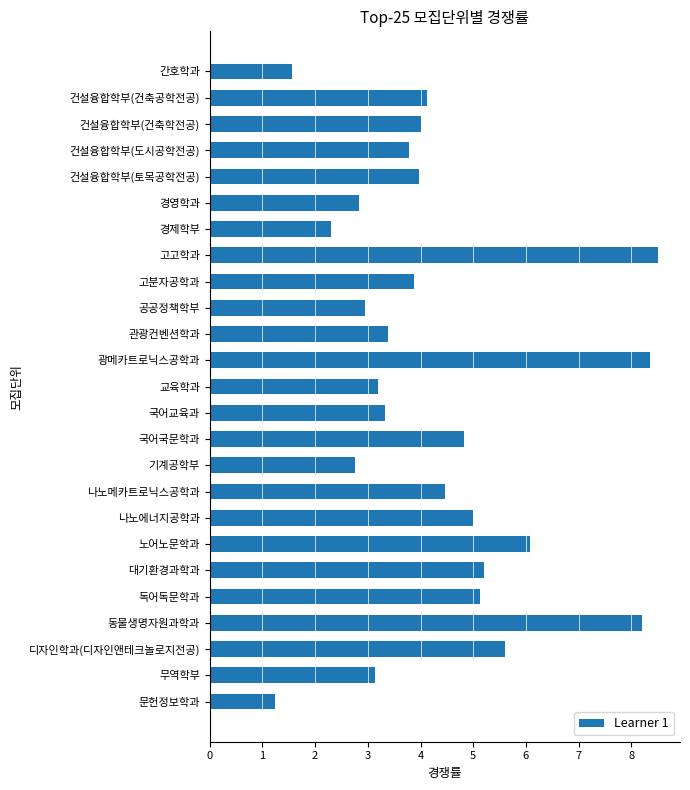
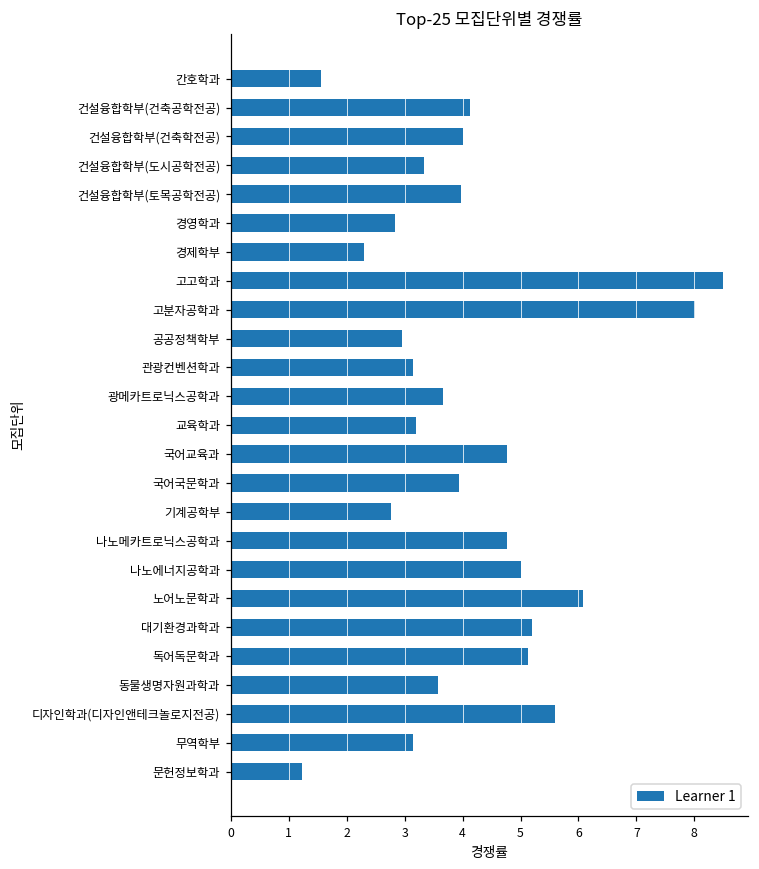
건설융합학부(도시공학전공): 3.8 -> 3.3
고분자공학과: 3.9 -> 8.0
관광컨벤션학과: 3.4 -> 3.1
광메카트로닉스공학과: 8.4 -> 3.7
국어교육과: 3.3 -> 4.8
국어국문학과: 4.8 -> 3.9
나노메카트로닉스공학과: 4.5 -> 4.8
동물생명자원과학과: 8.2 -> 3.6
